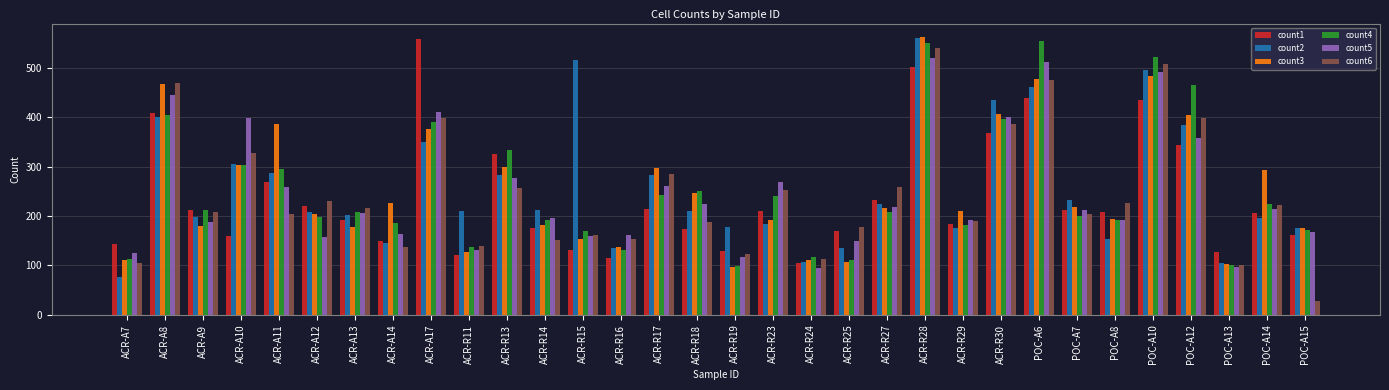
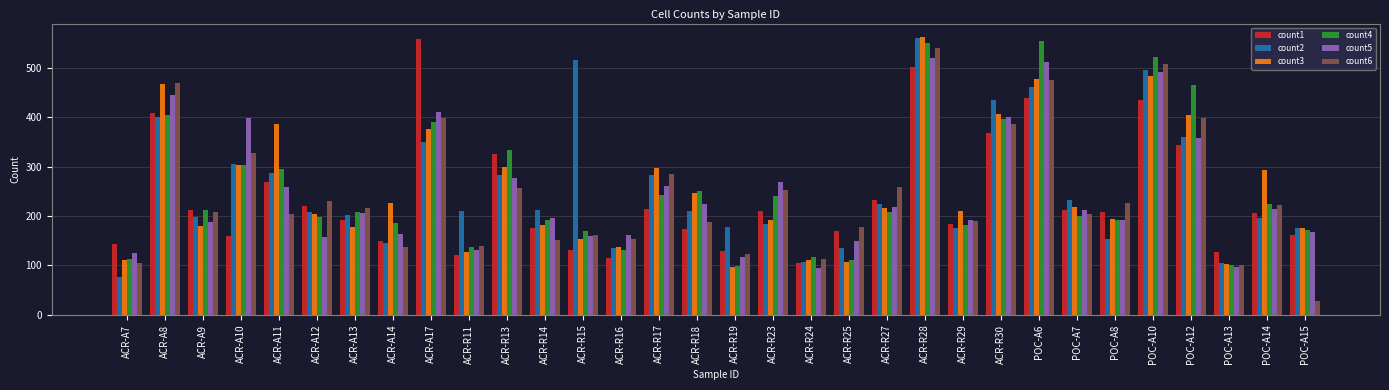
count2, POC-A12: 380 -> 360
